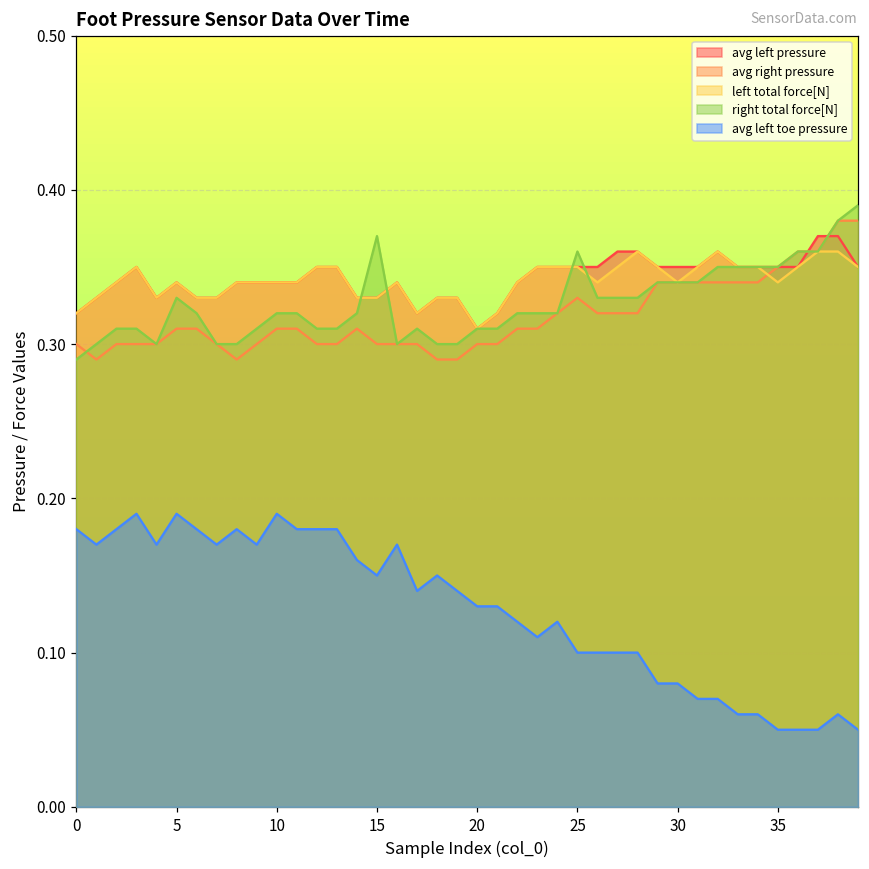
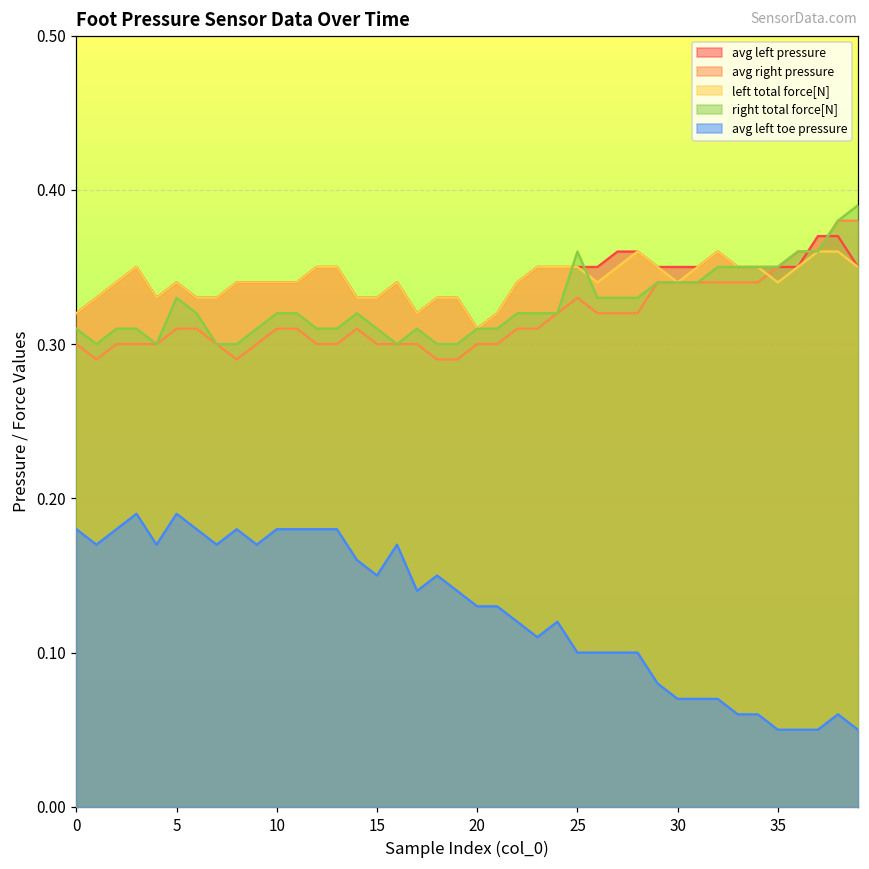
right total force[N], 0: 0.29 -> 0.31
avg left toe pressure, 10: 0.19 -> 0.18
right total force[N], 15: 0.37 -> 0.31
avg left toe pressure, 30: 0.08 -> 0.07
